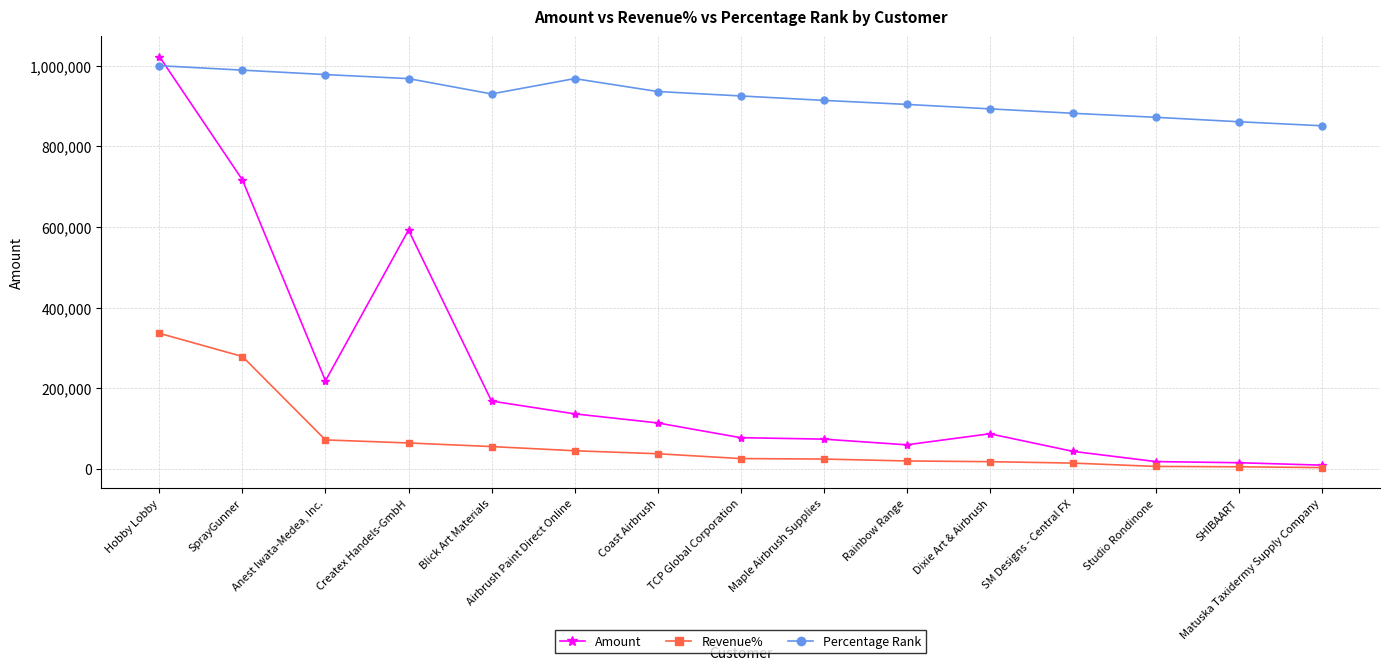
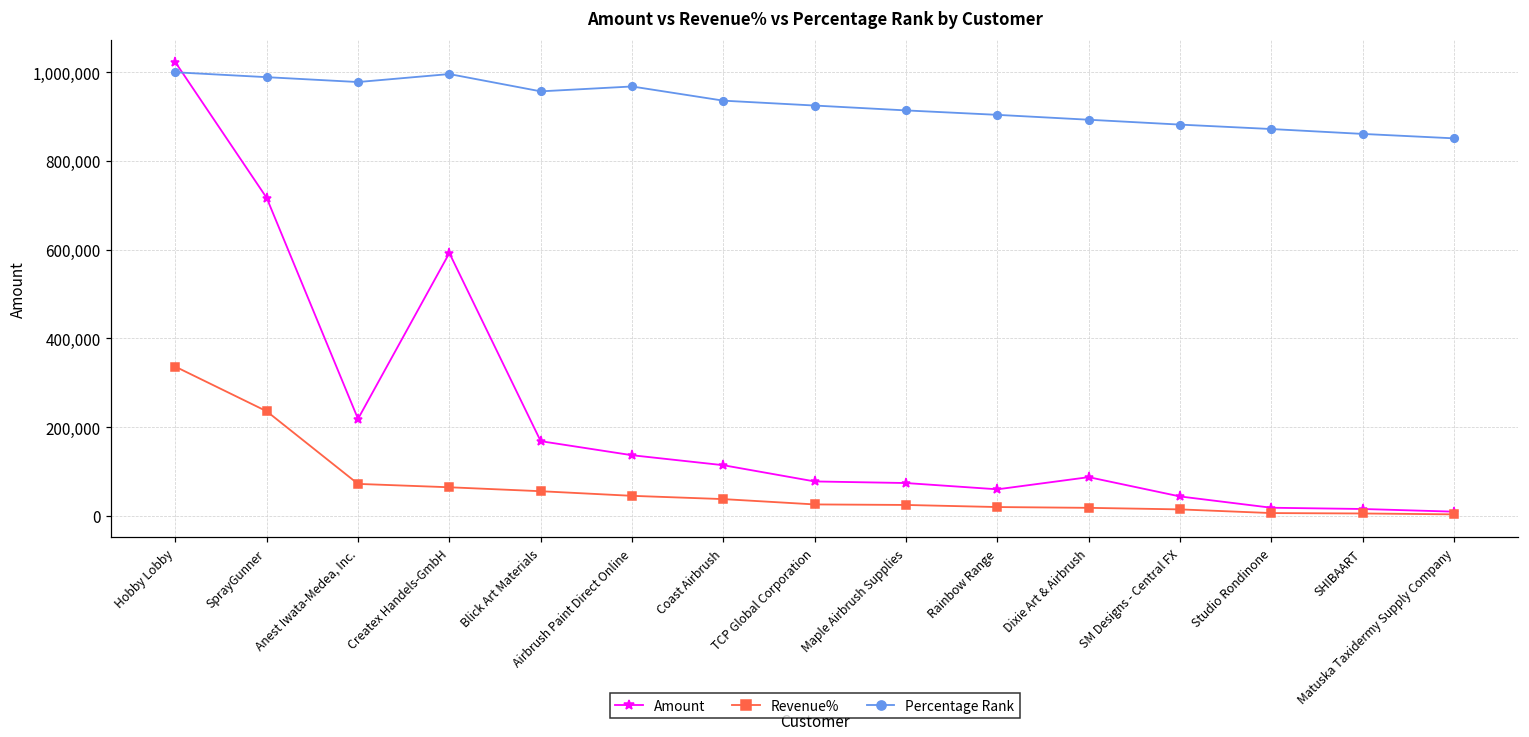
Revenue%, SprayGunner: 280,000 -> 240,000
Percentage Rank, Createx Handels-GmbH: 970,000 -> 1,000,000
Percentage Rank, Blick Art Materials: 930,000 -> 960,000
